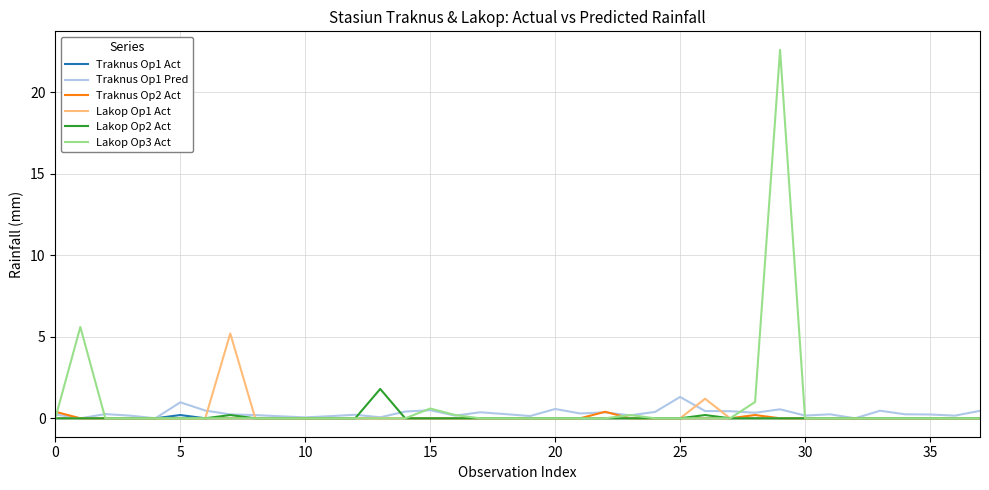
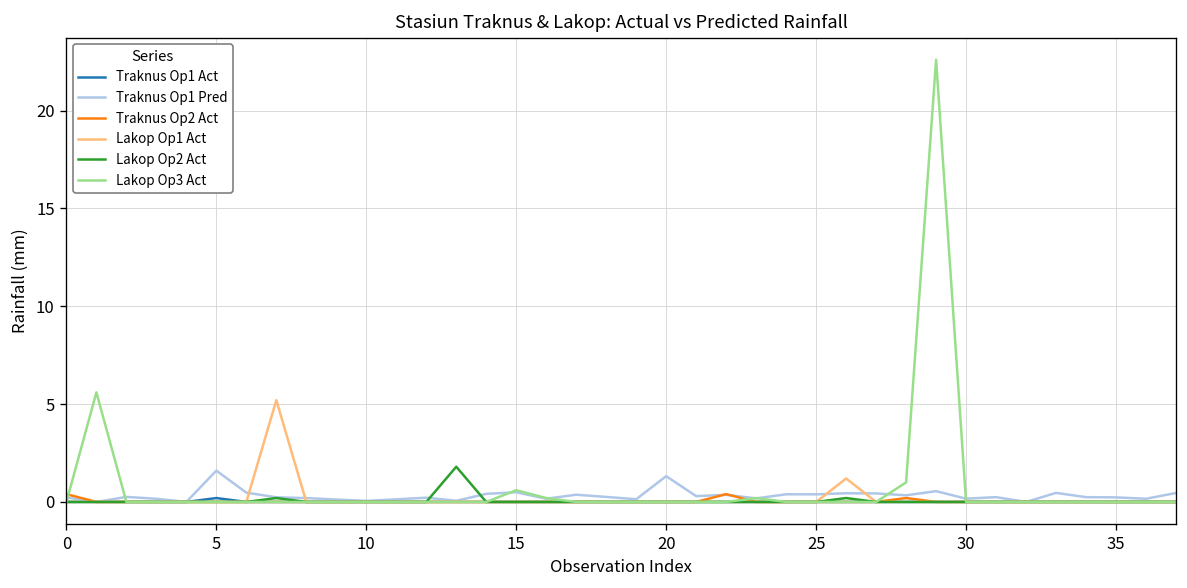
Traknus Op1 Pred, 5: 1.0 -> 1.6
Traknus Op1 Pred, 20: 0.6 -> 1.3
Traknus Op1 Pred, 25: 1.3 -> 0.4
